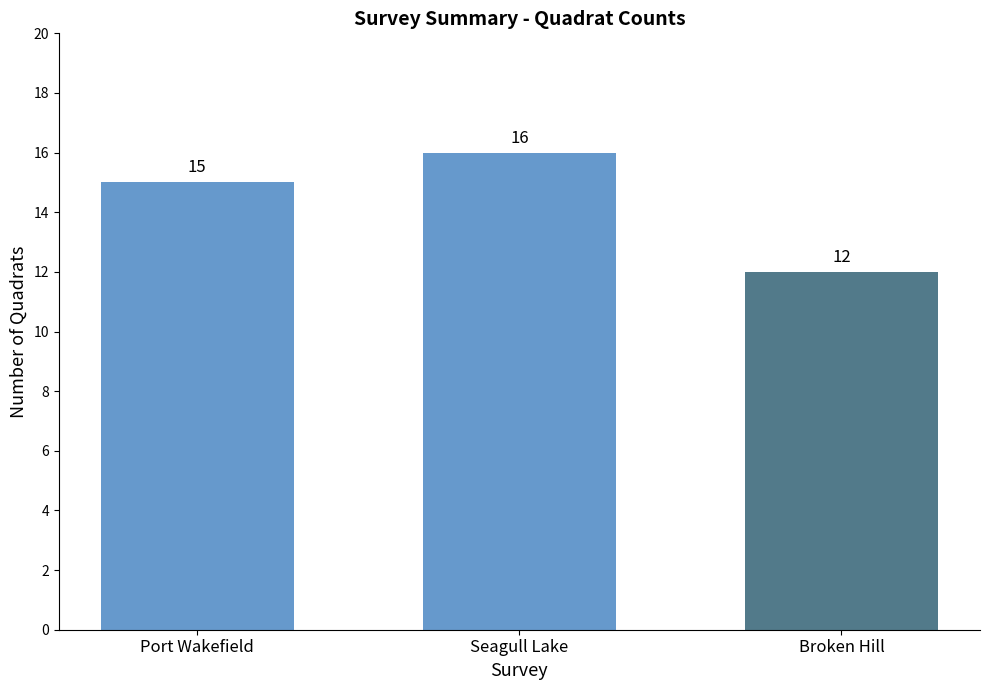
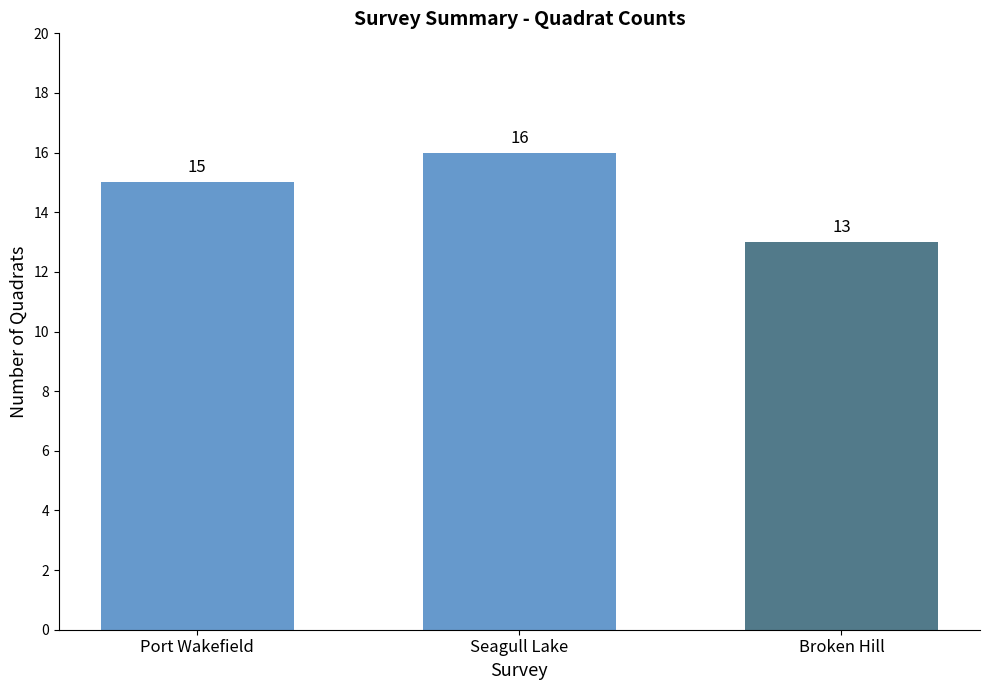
Broken Hill: 12 -> 13
